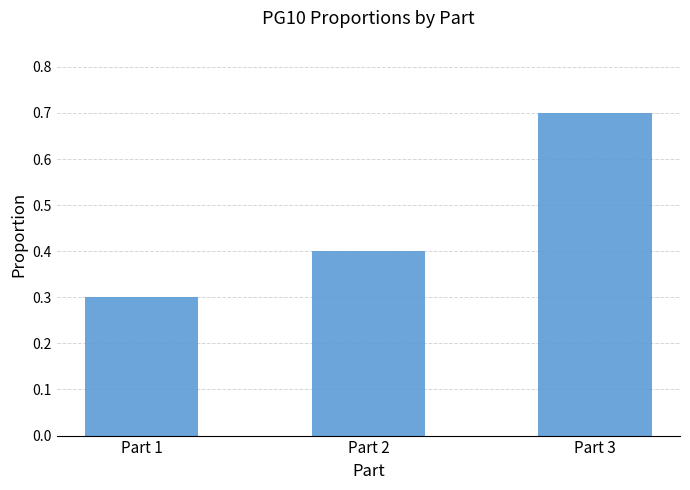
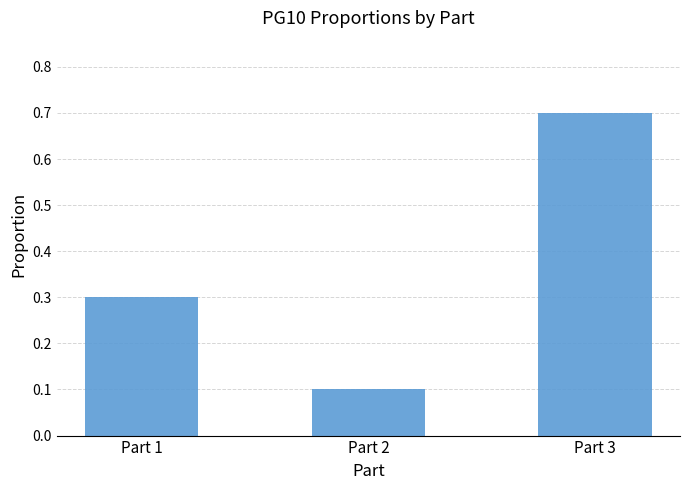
Part 2: 0.4 -> 0.1
